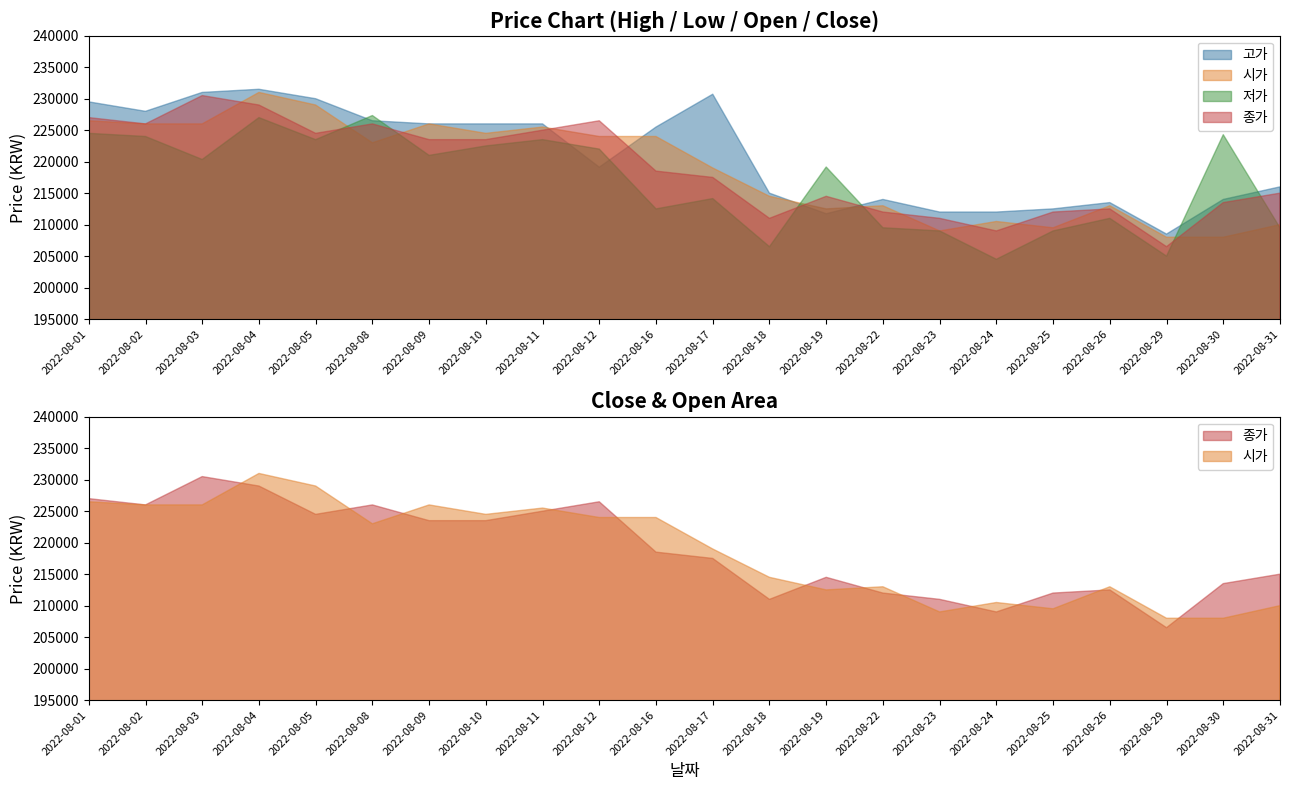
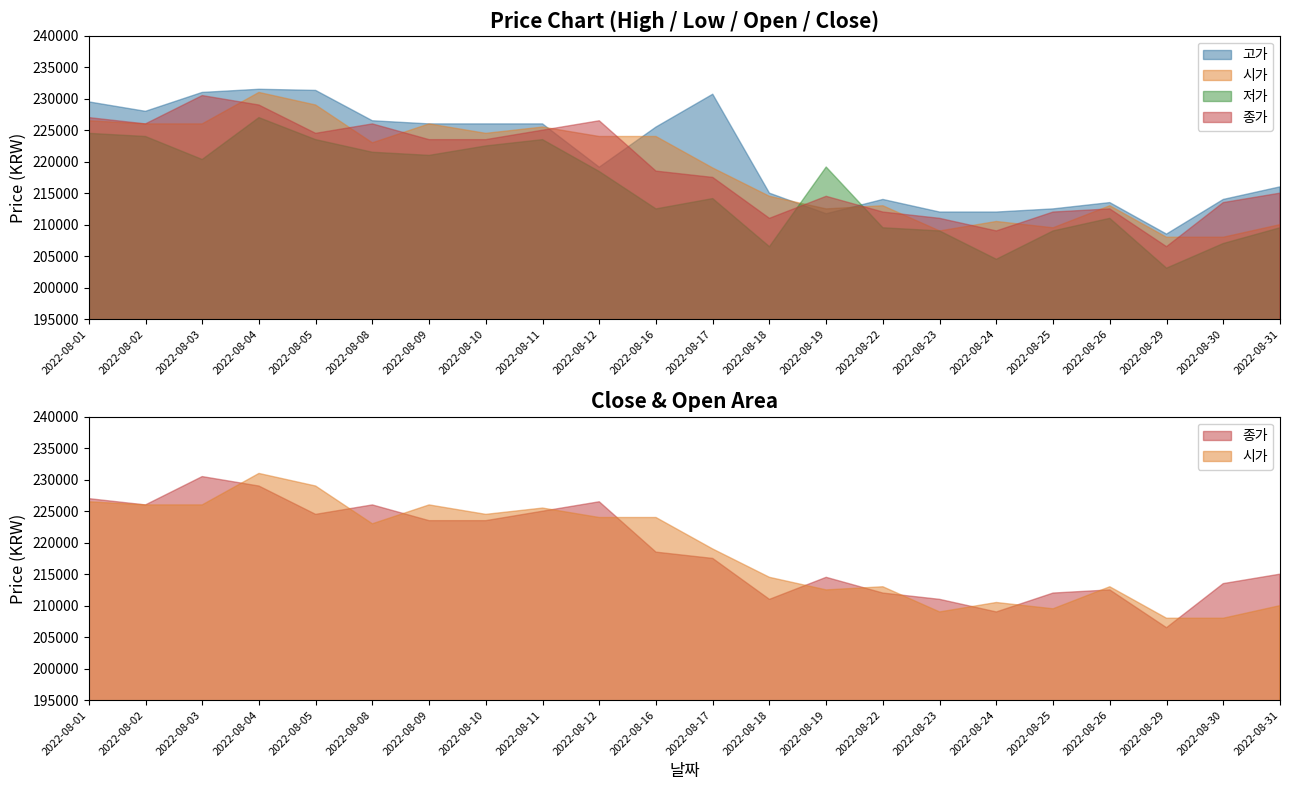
Price Chart (High / Low / Open / Close), 고가, 2022-08-05: 230000 -> 231000
Price Chart (High / Low / Open / Close), 저가, 2022-08-08: 227000 -> 222000
Price Chart (High / Low / Open / Close), 저가, 2022-08-12: 222000 -> 218000
Price Chart (High / Low / Open / Close), 저가, 2022-08-29: 205000 -> 203000
Price Chart (High / Low / Open / Close), 저가, 2022-08-30: 224000 -> 207000
